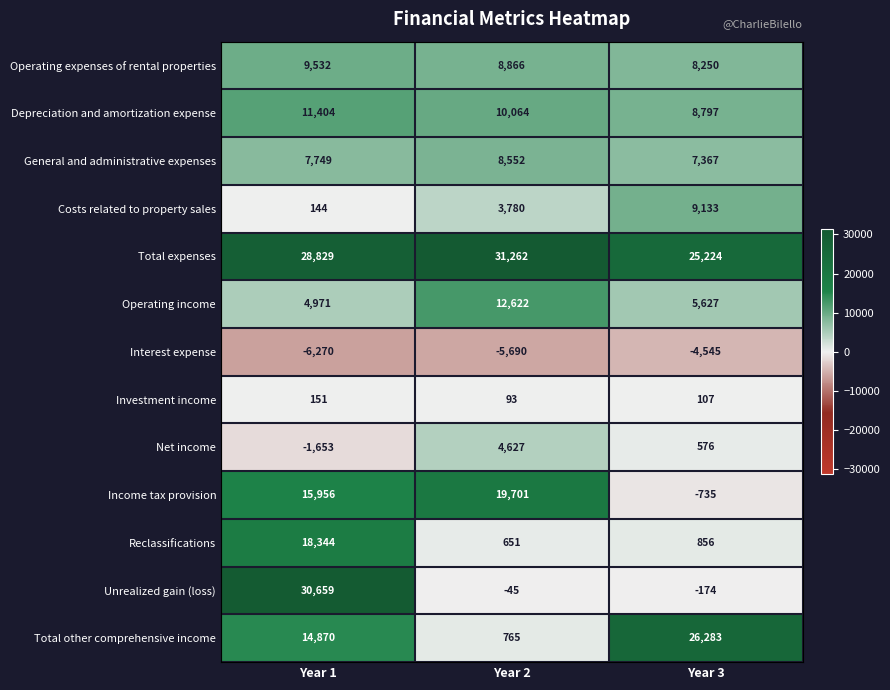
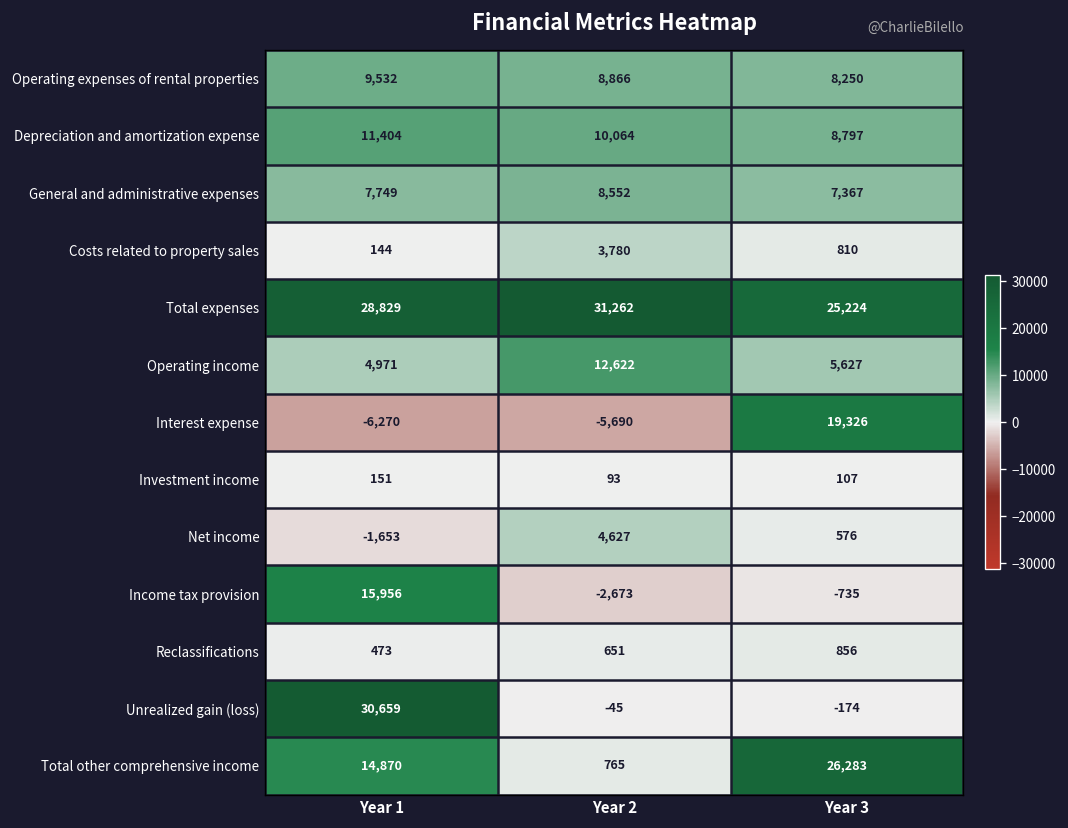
Costs related to property sales, Year 3: 9,133 -> 810
Interest expense, Year 3: -4,545 -> 19,326
Income tax provision, Year 2: 19,701 -> -2,673
Reclassifications, Year 1: 18,344 -> 473
